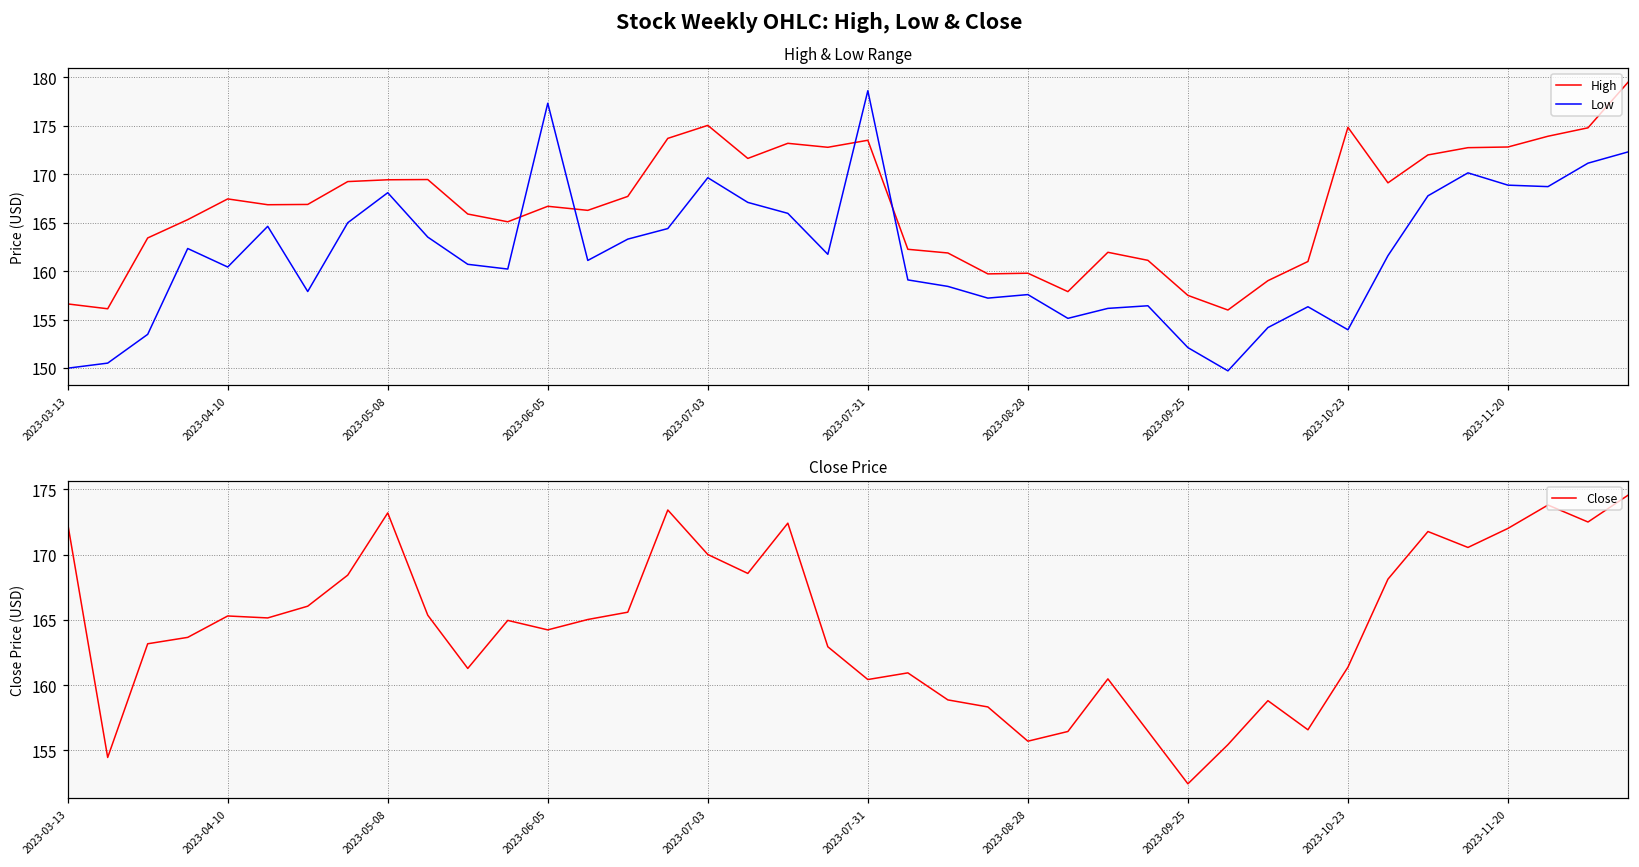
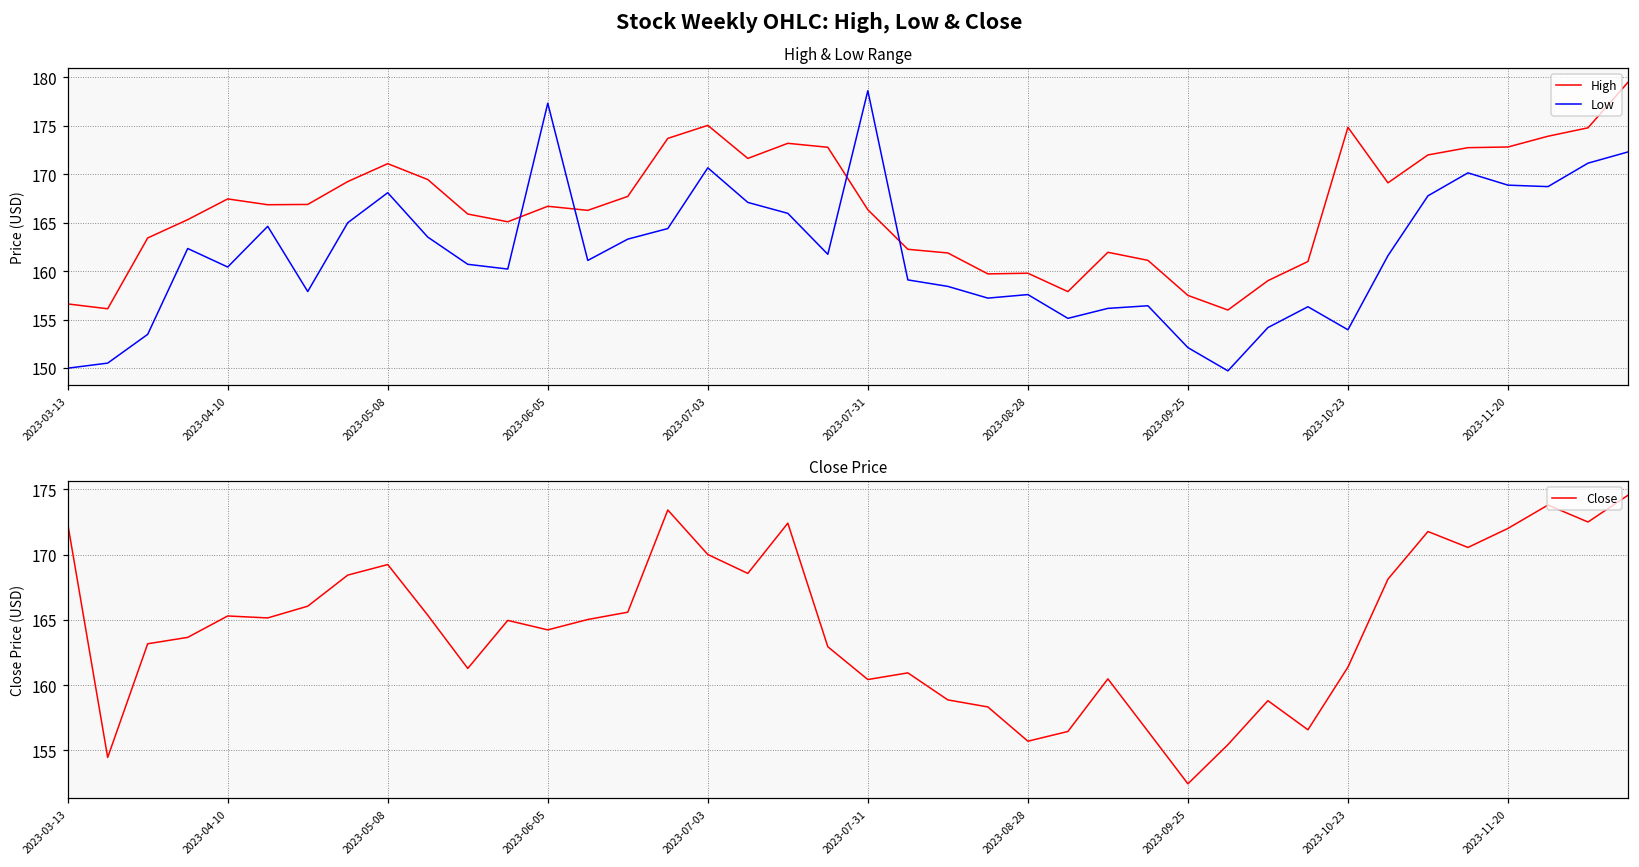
High & Low Range, High, 2023-05-08: 169 -> 171
High & Low Range, Low, 2023-07-03: 170 -> 171
High & Low Range, High, 2023-07-31: 174 -> 166
Close Price, 2023-05-08: 173.2 -> 169.2
